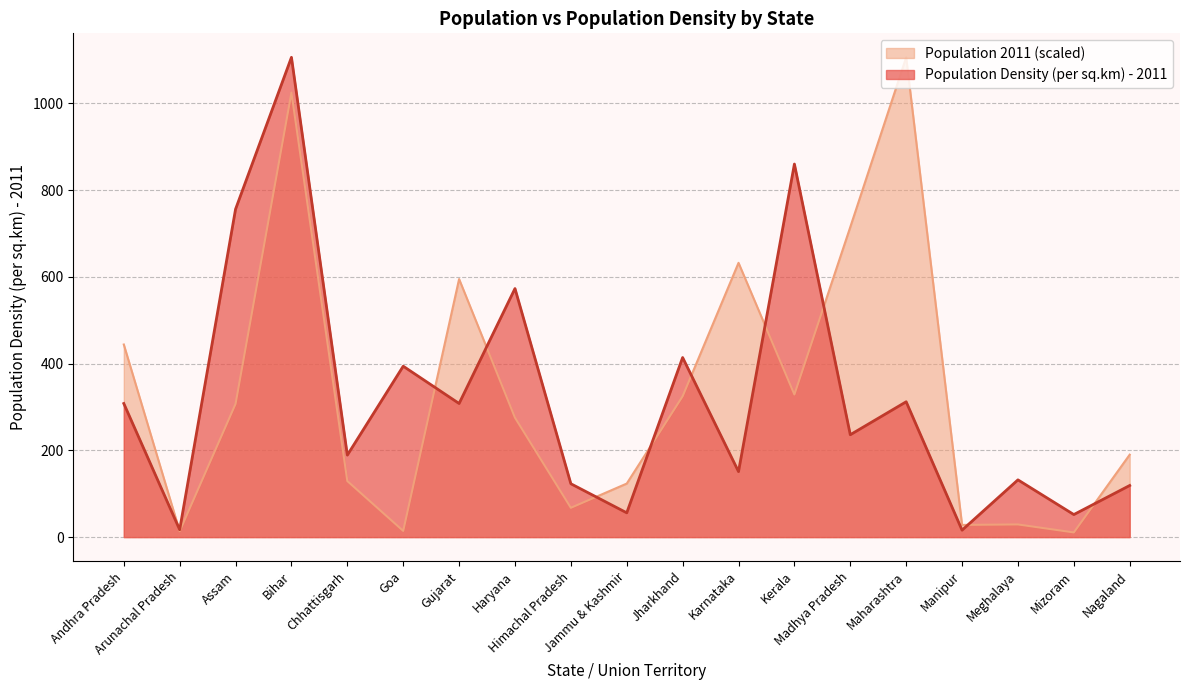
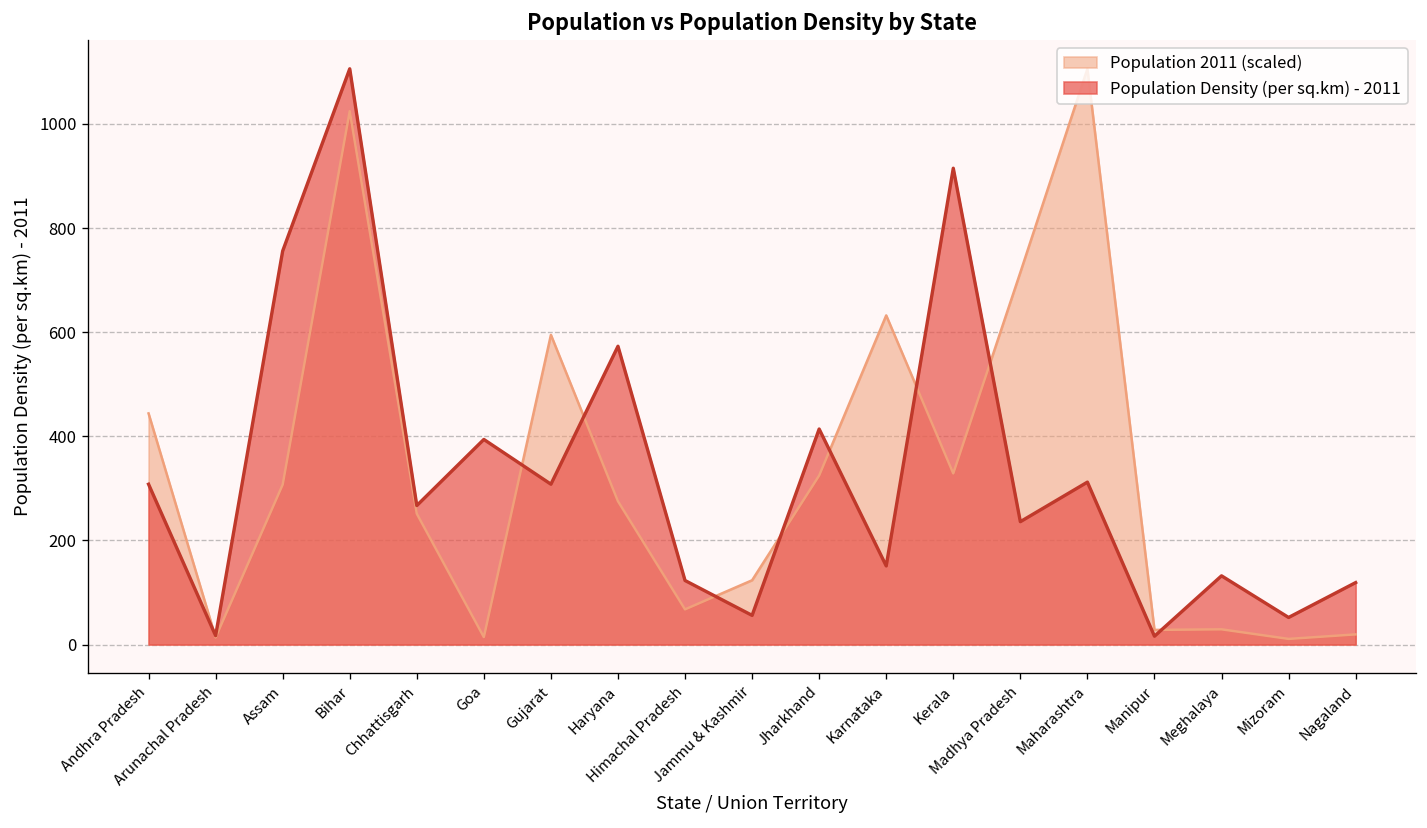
Population 2011 (scaled), Chhattisgarh: 130 -> 250
Population Density (per sq.km) - 2011, Chhattisgarh: 190 -> 270
Population Density (per sq.km) - 2011, Kerala: 860 -> 920
Population 2011 (scaled), Nagaland: 190 -> 20
